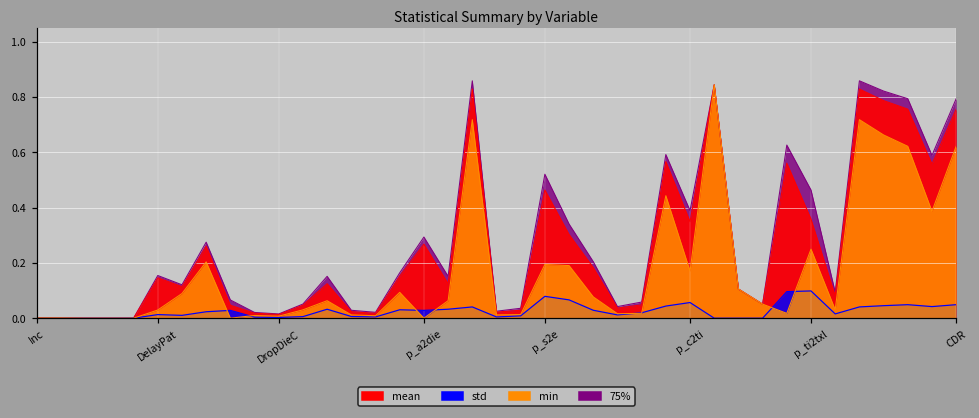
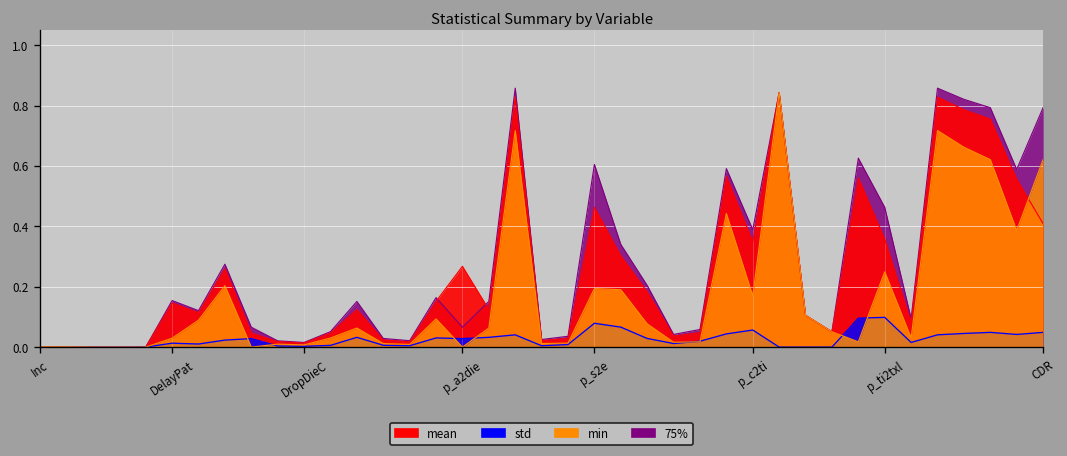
75%, p_a2die: 0.29 -> 0.07
75%, p_s2e: 0.52 -> 0.61
mean, CDR: 0.76 -> 0.41
